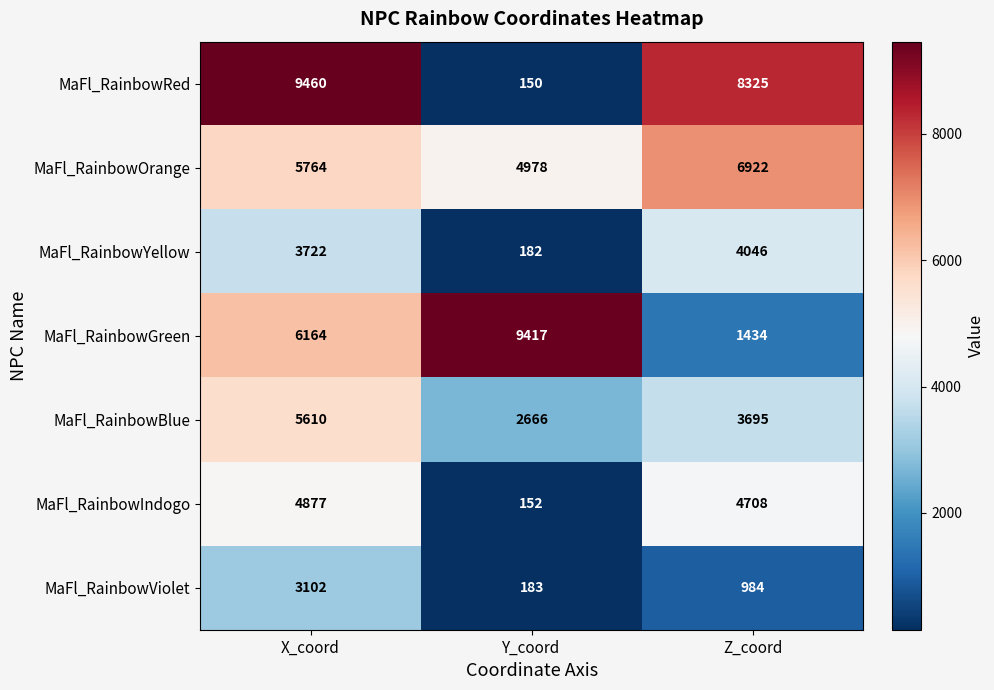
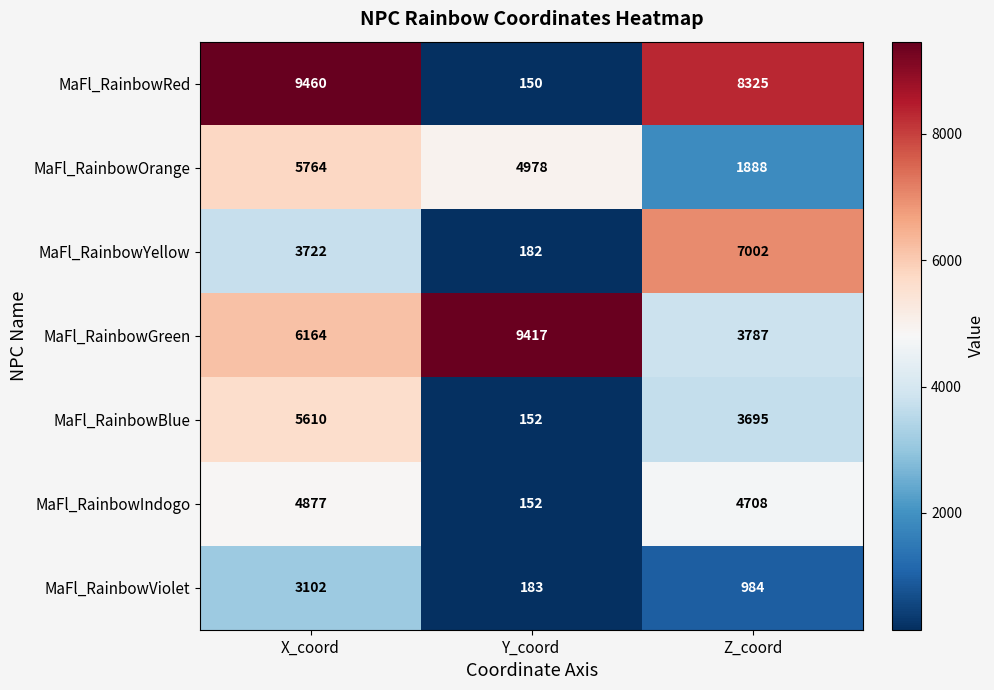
MaFl_RainbowOrange, Z_coord: 6922 -> 1888
MaFl_RainbowYellow, Z_coord: 4046 -> 7002
MaFl_RainbowGreen, Z_coord: 1434 -> 3787
MaFl_RainbowBlue, Y_coord: 2666 -> 152
